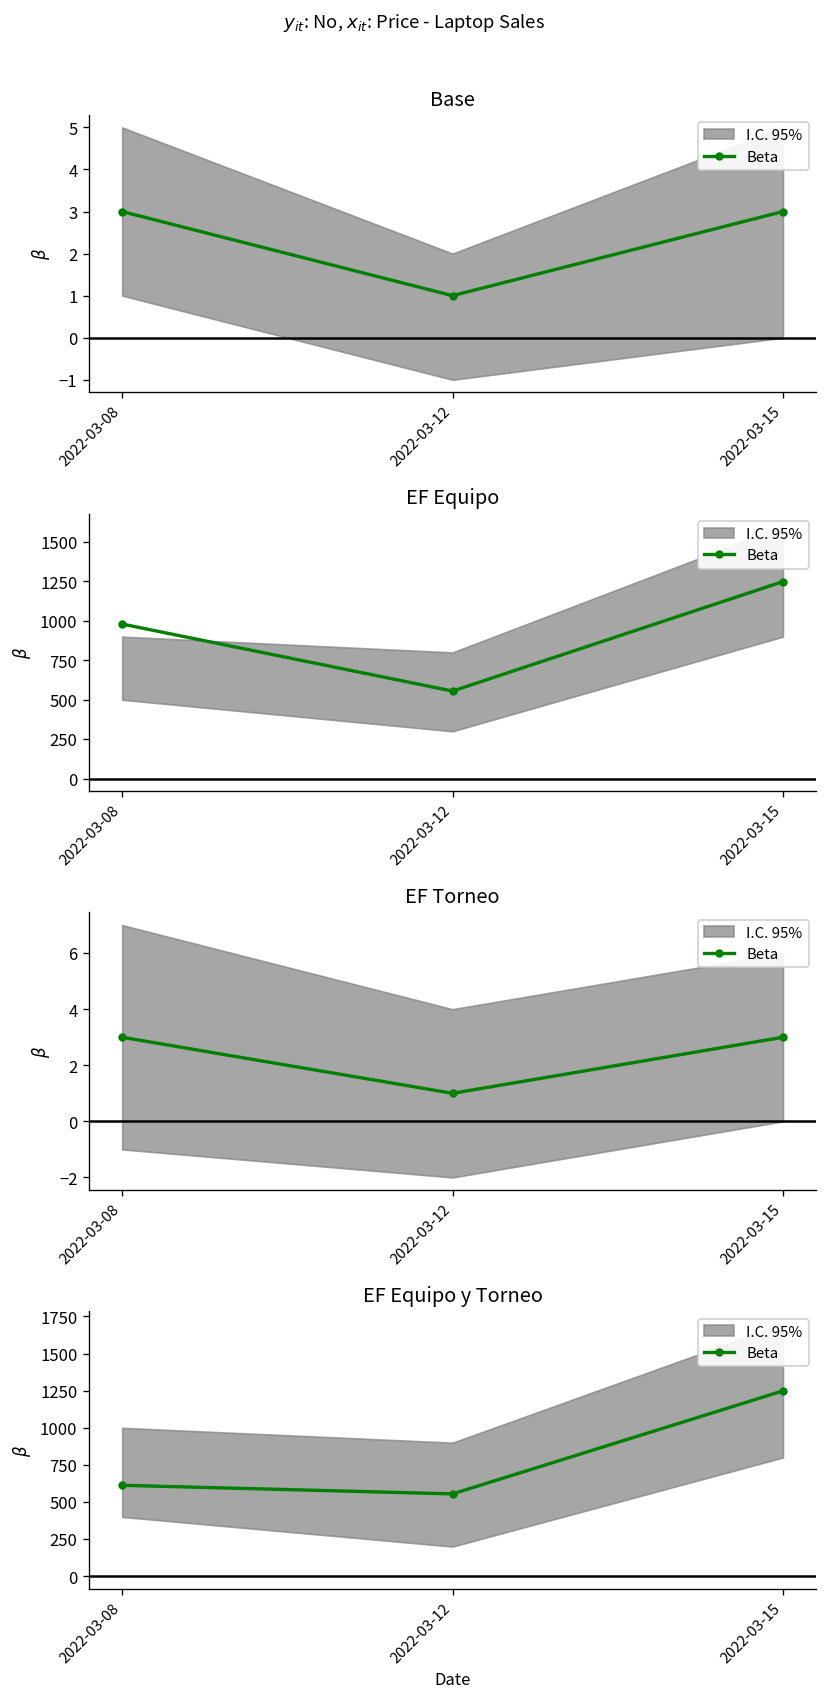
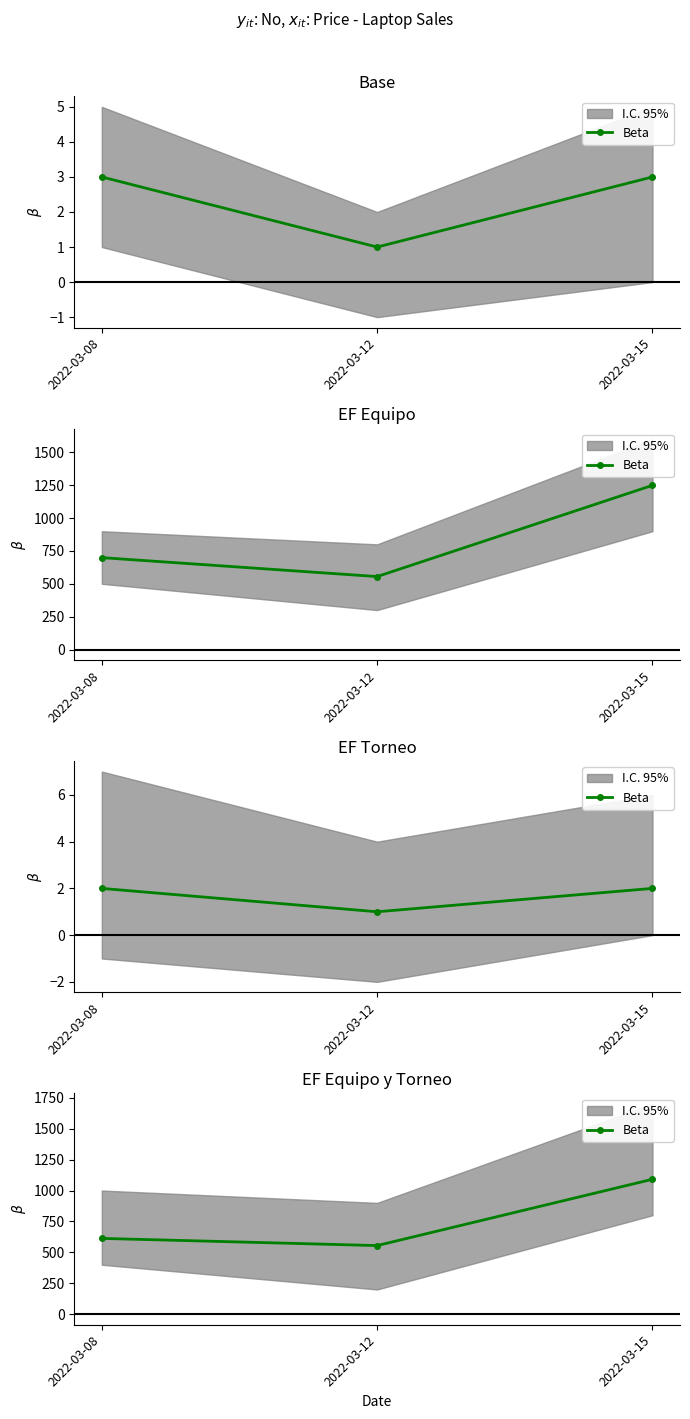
EF Equipo, Beta, 2022-03-08: 980 -> 700
EF Torneo, Beta, 2022-03-08: 3 -> 2
EF Torneo, Beta, 2022-03-15: 3 -> 2
EF Equipo y Torneo, Beta, 2022-03-15: 1250 -> 1090
